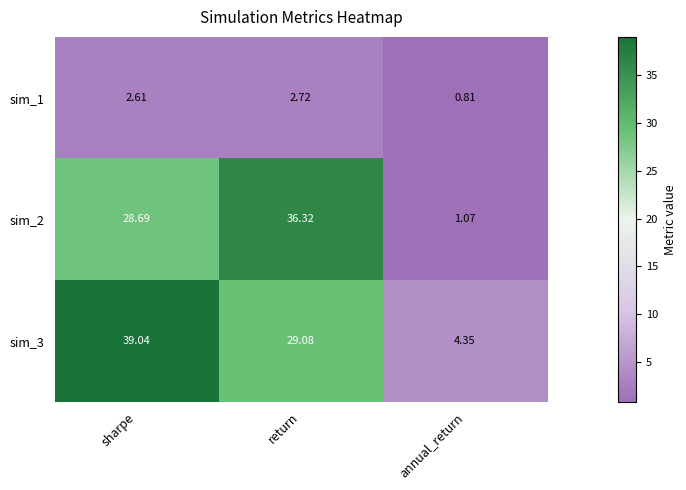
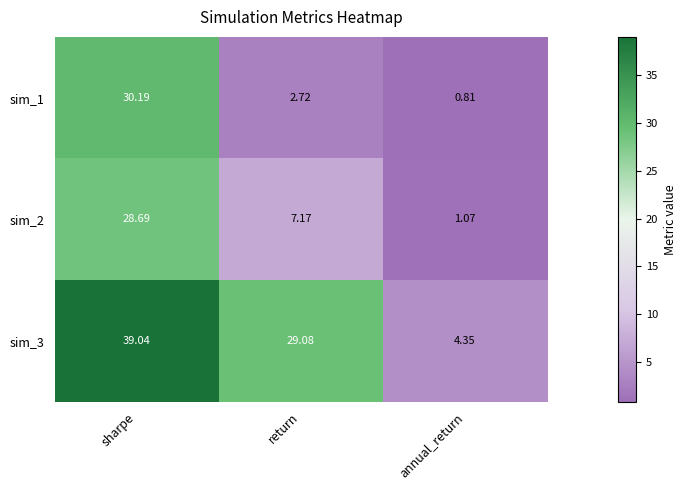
sim_1, sharpe: 2.61 -> 30.19
sim_2, return: 36.32 -> 7.17
